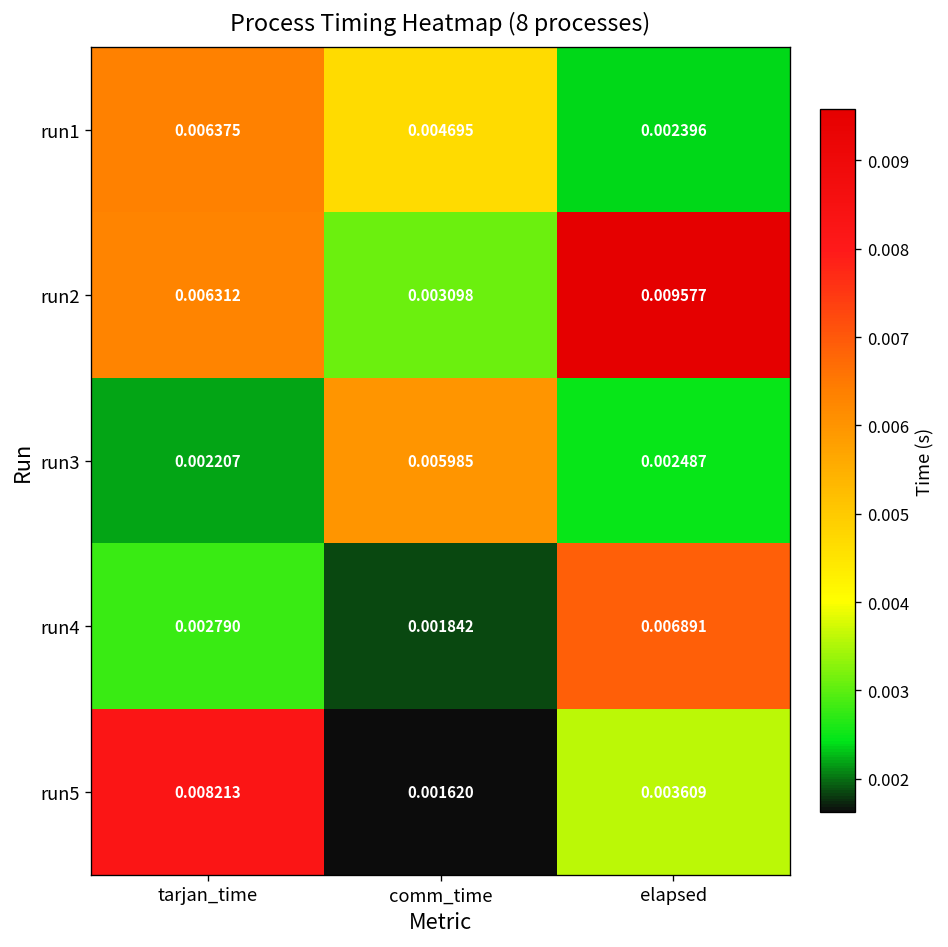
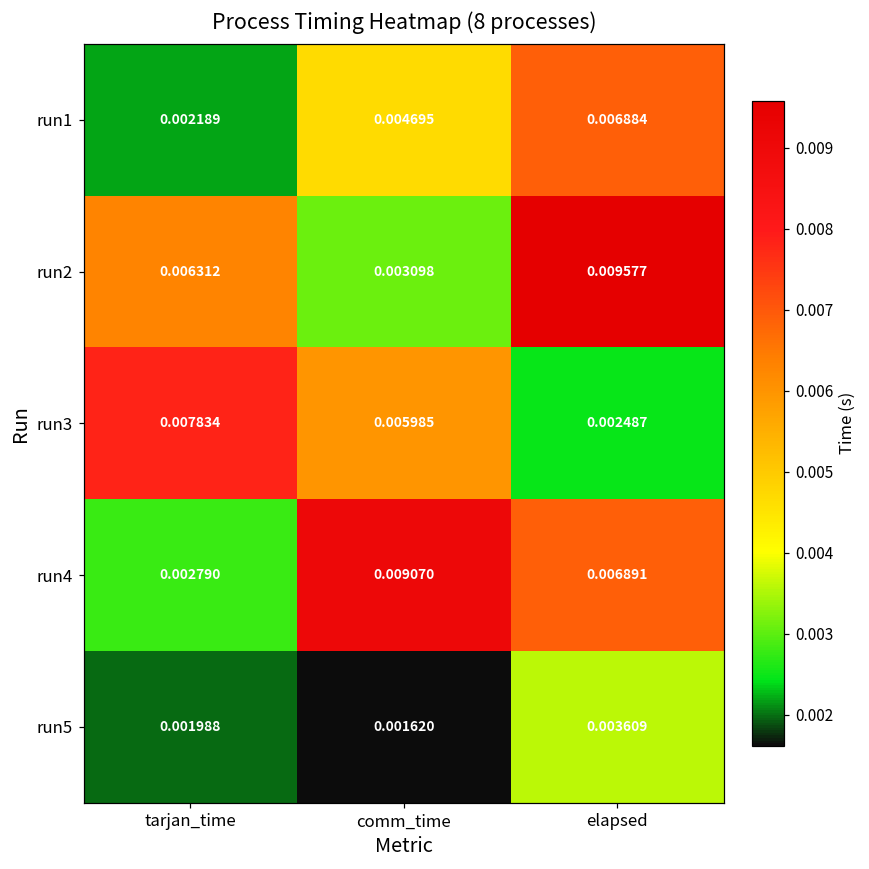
run1, tarjan_time: 0.006375 -> 0.002189
run1, elapsed: 0.002396 -> 0.006884
run3, tarjan_time: 0.002207 -> 0.007834
run4, comm_time: 0.001842 -> 0.009070
run5, tarjan_time: 0.008213 -> 0.001988
